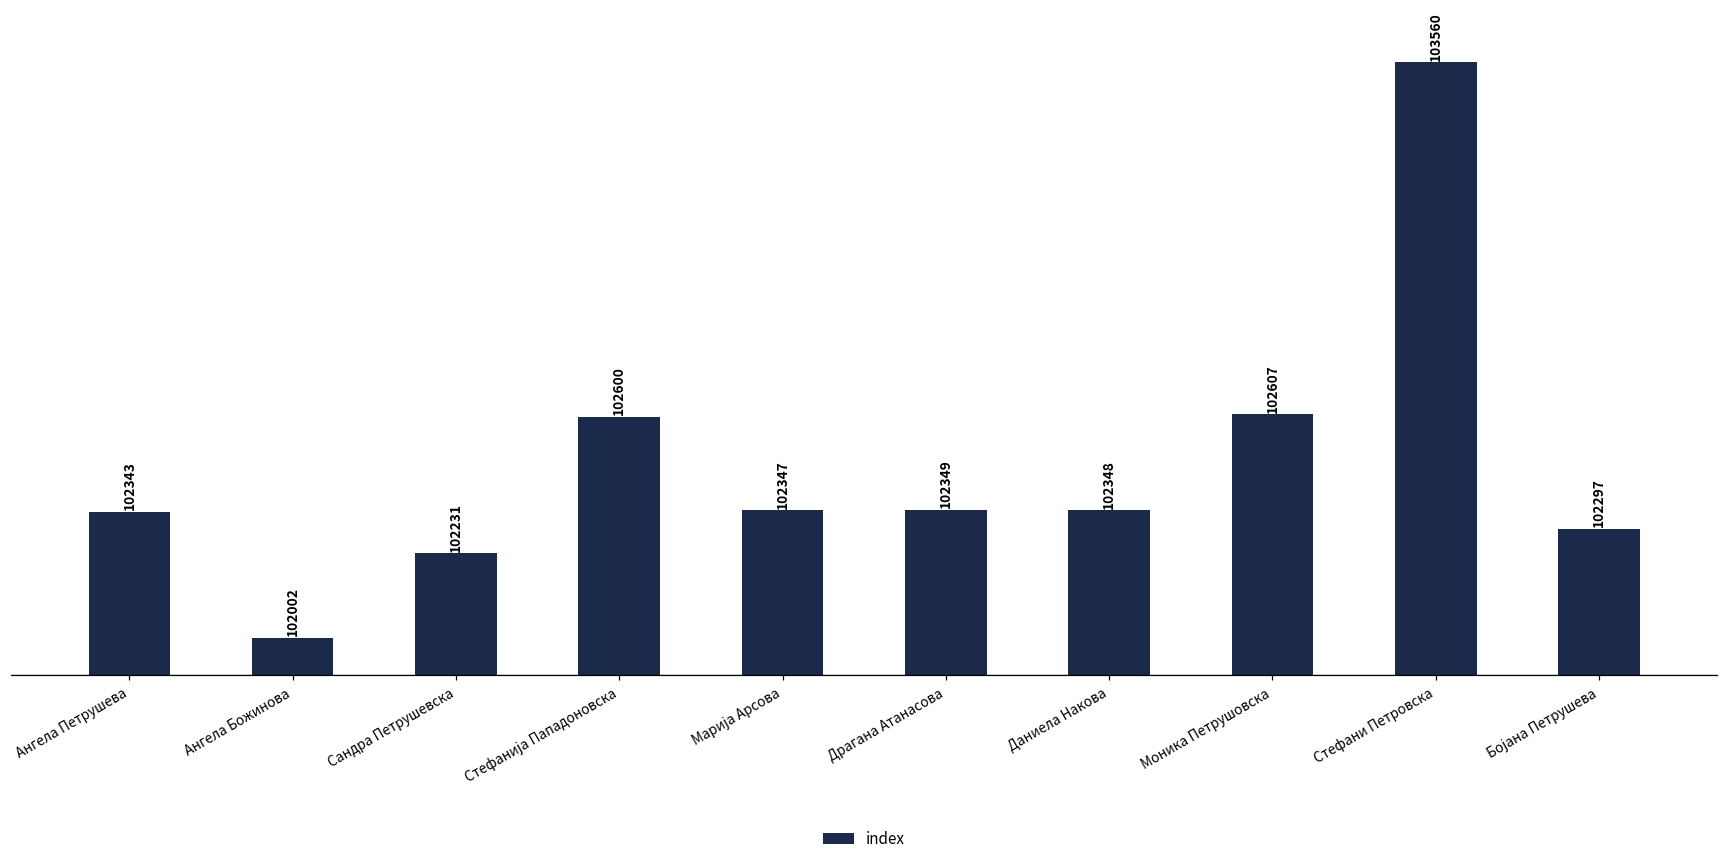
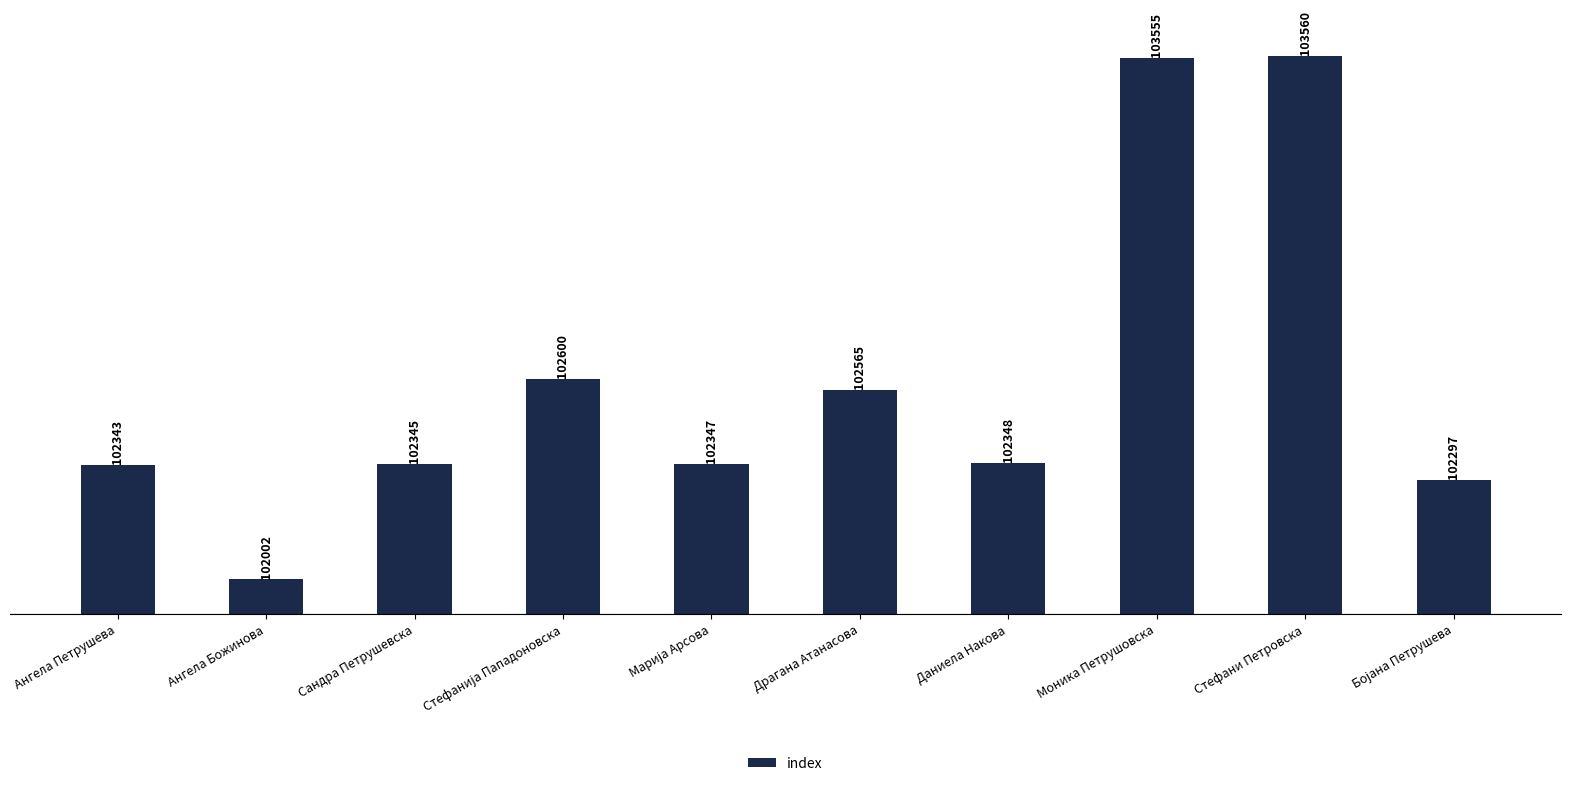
Сандра Петрушевска: 102231 -> 102345
Драгана Атанасова: 102349 -> 102565
Моника Петрушовска: 102607 -> 103555
